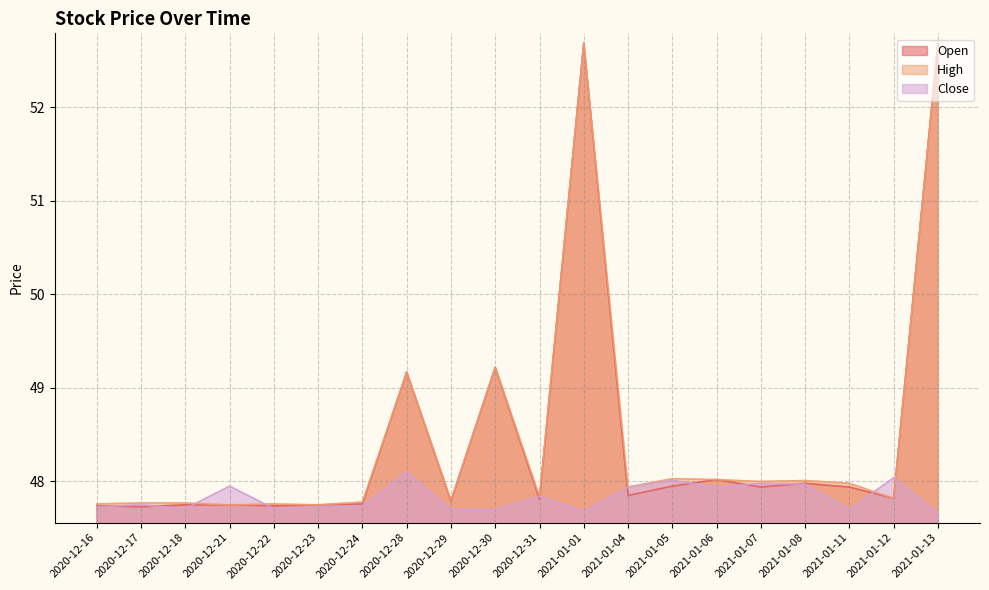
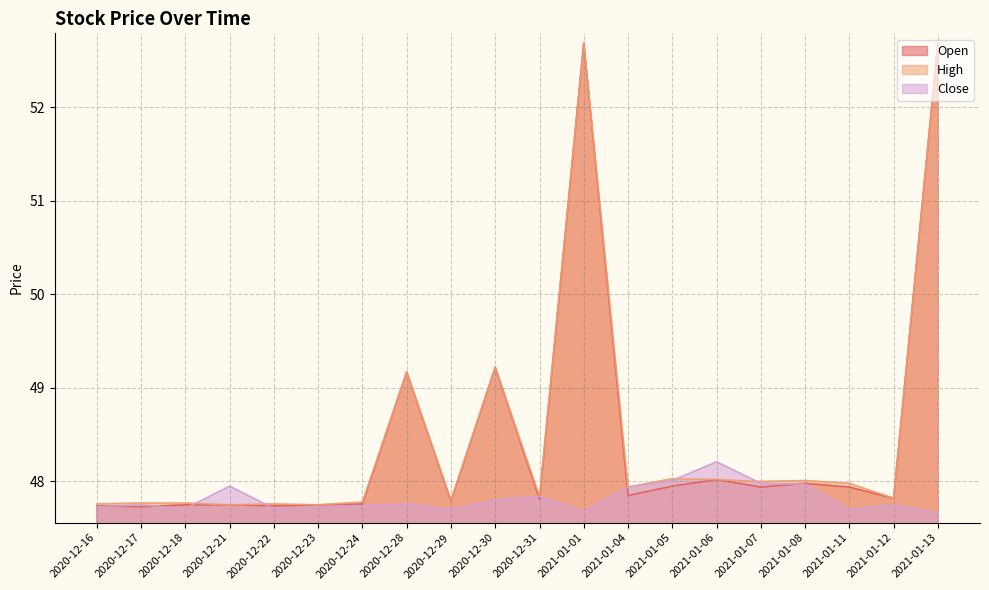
Close, 2020-12-28: 48.1 -> 47.8
Close, 2020-12-30: 47.7 -> 47.8
Close, 2021-01-06: 47.9 -> 48.2
Close, 2021-01-12: 48.0 -> 47.8
